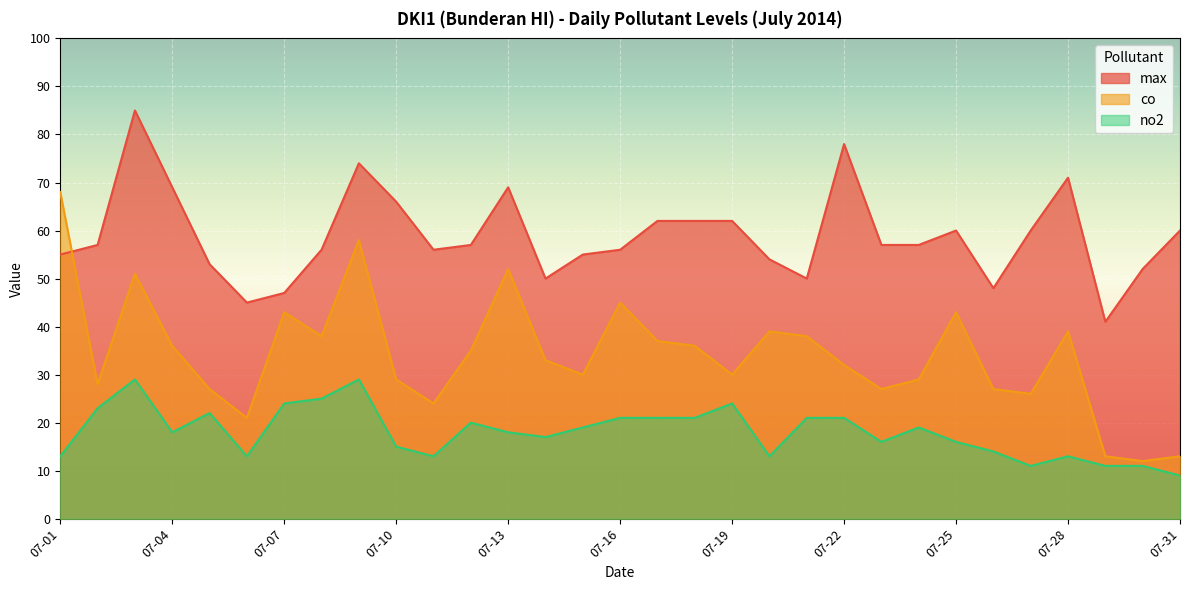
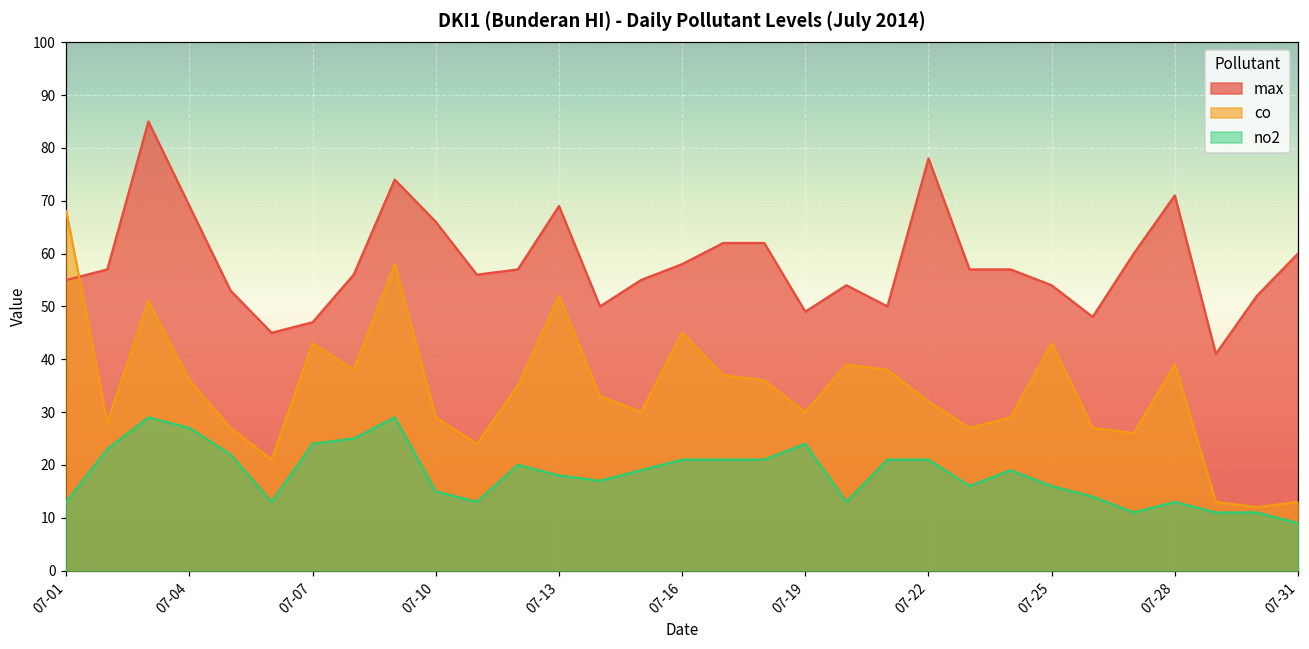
no2, 07-04: 18 -> 27
max, 07-16: 56 -> 58
max, 07-19: 62 -> 49
max, 07-25: 60 -> 54
